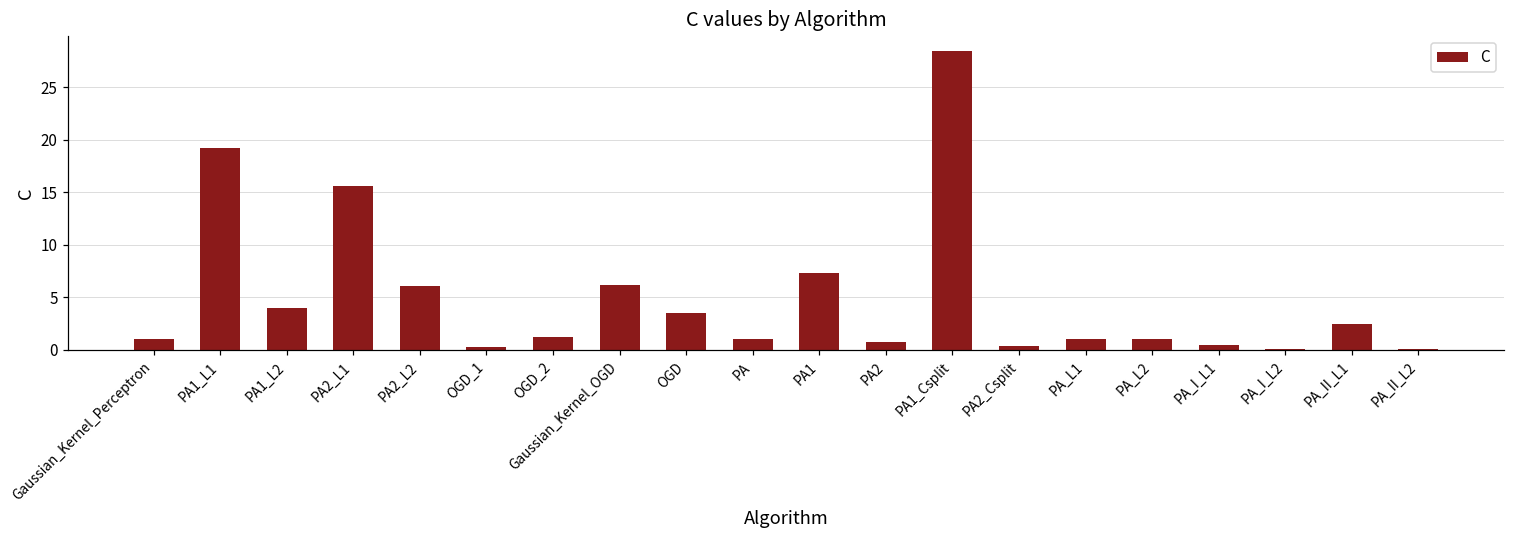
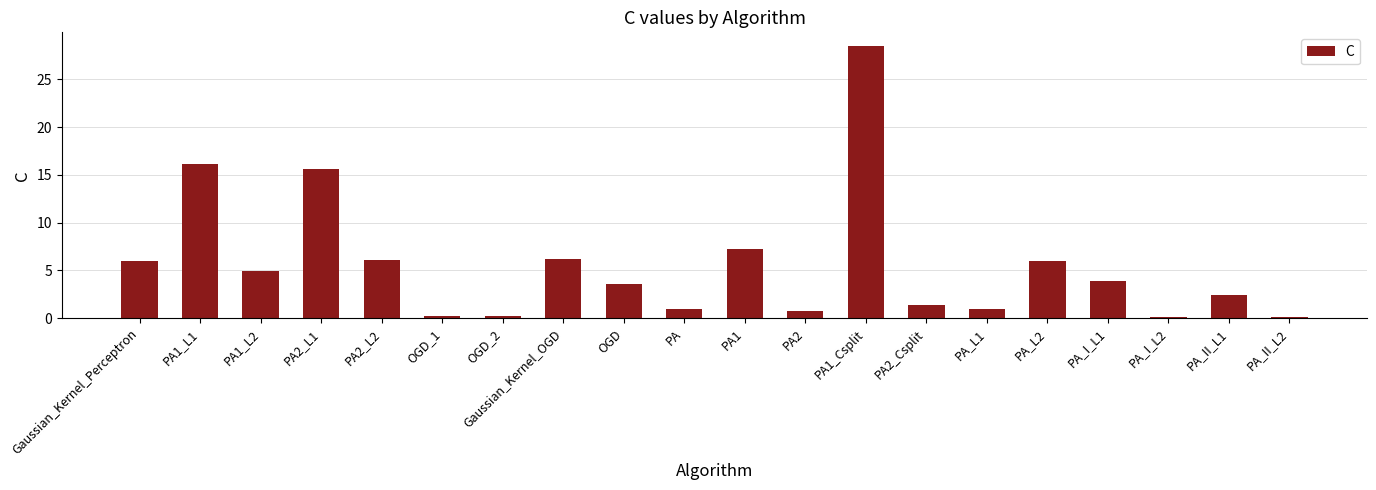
Gaussian_Kernel_Perceptron: 1 -> 6
PA1_L1: 19 -> 16
PA1_L2: 4 -> 5
OGD_2: 1 -> 0
PA2_Csplit: 0 -> 1
PA_L2: 1 -> 6
PA_I_L1: 0 -> 4
